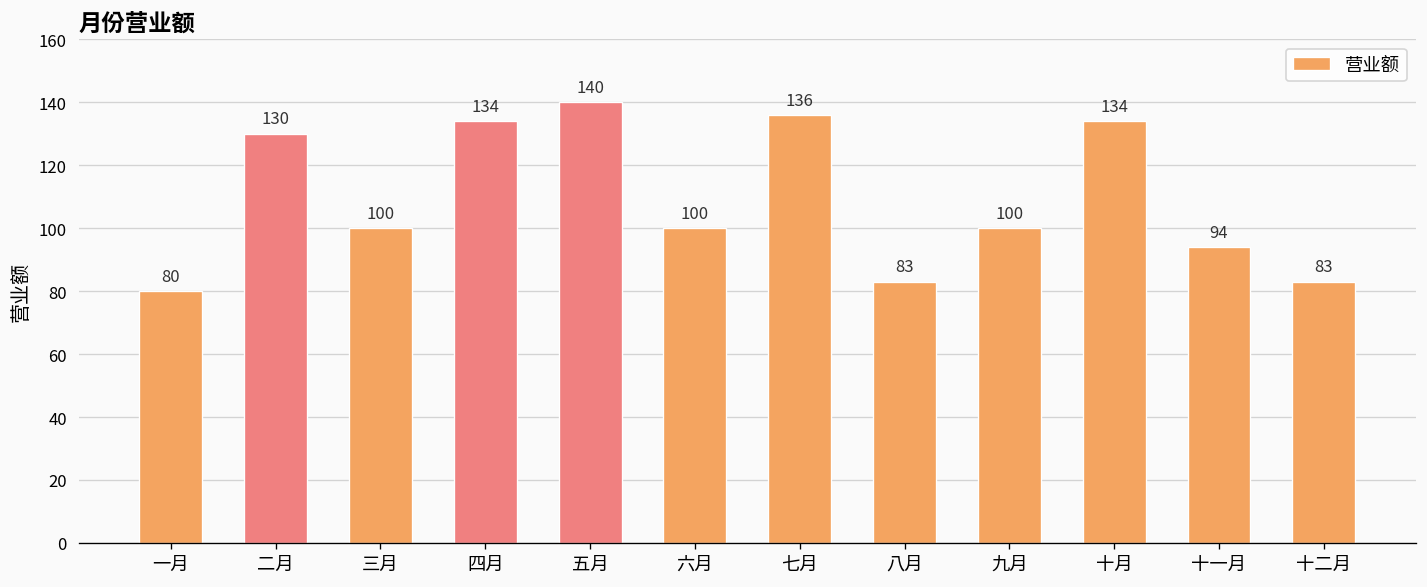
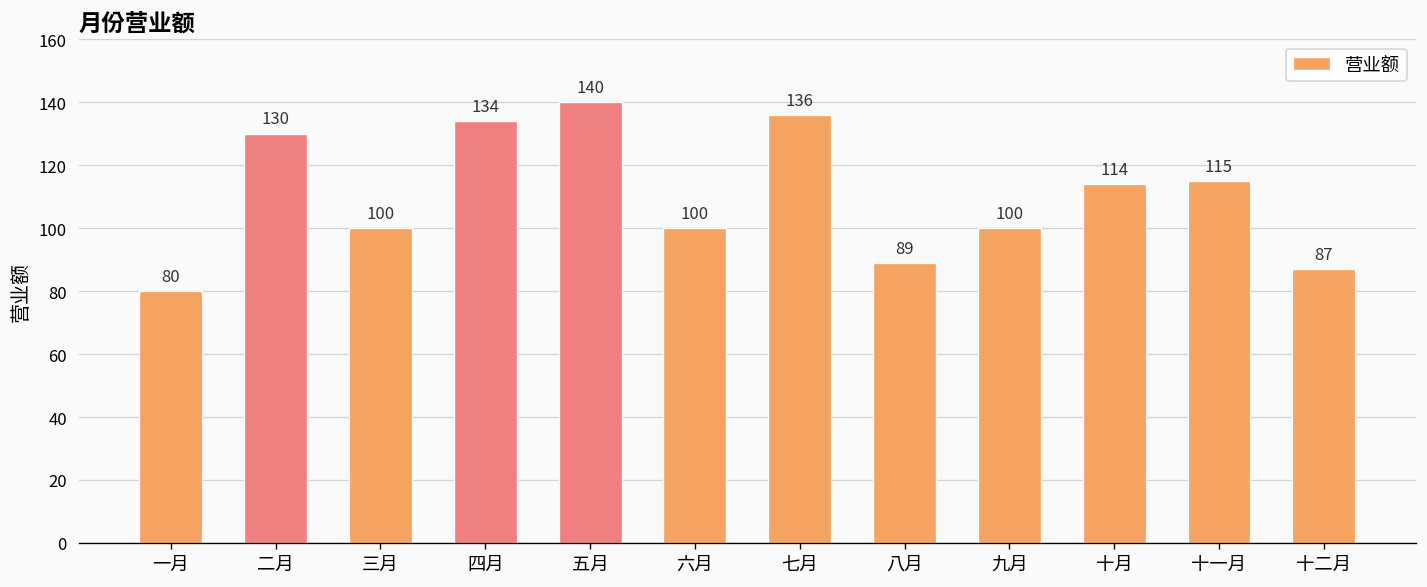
八月: 83 -> 89
十月: 134 -> 114
十一月: 94 -> 115
十二月: 83 -> 87
